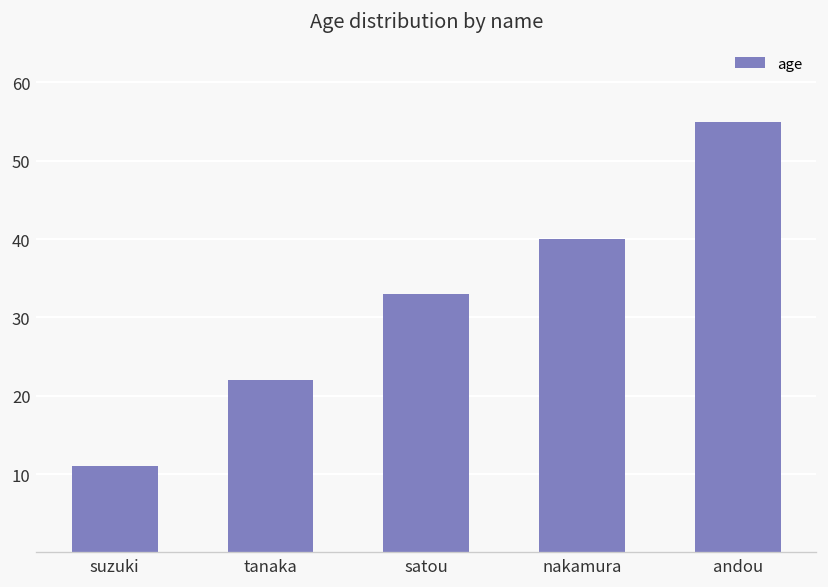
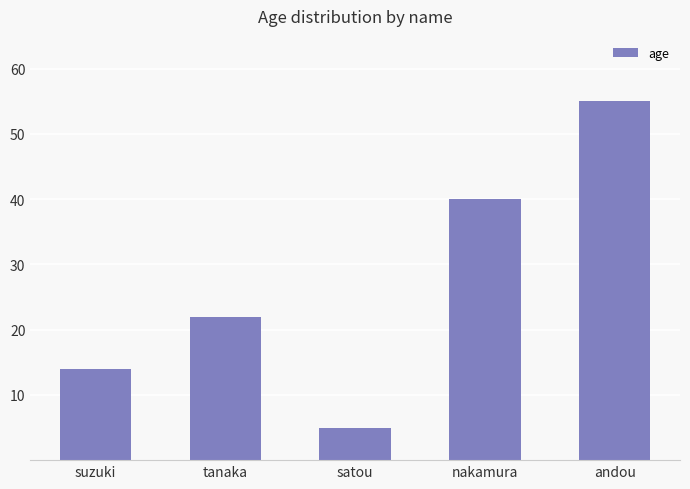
suzuki: 11 -> 14
satou: 33 -> 5
